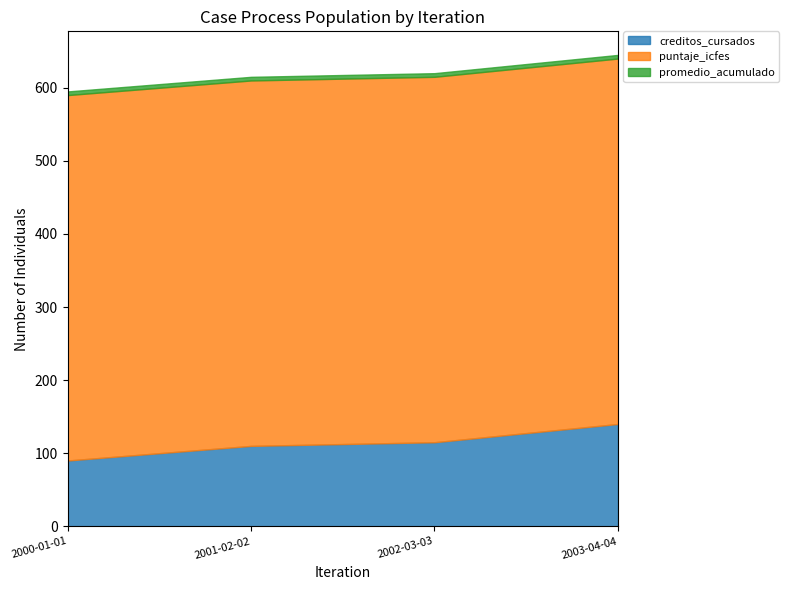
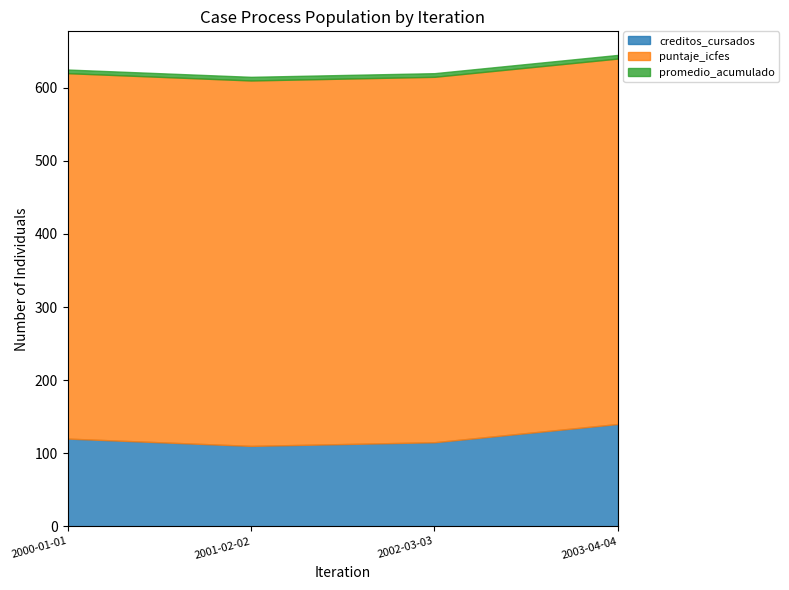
creditos_cursados, 2000-01-01: 90 -> 120
